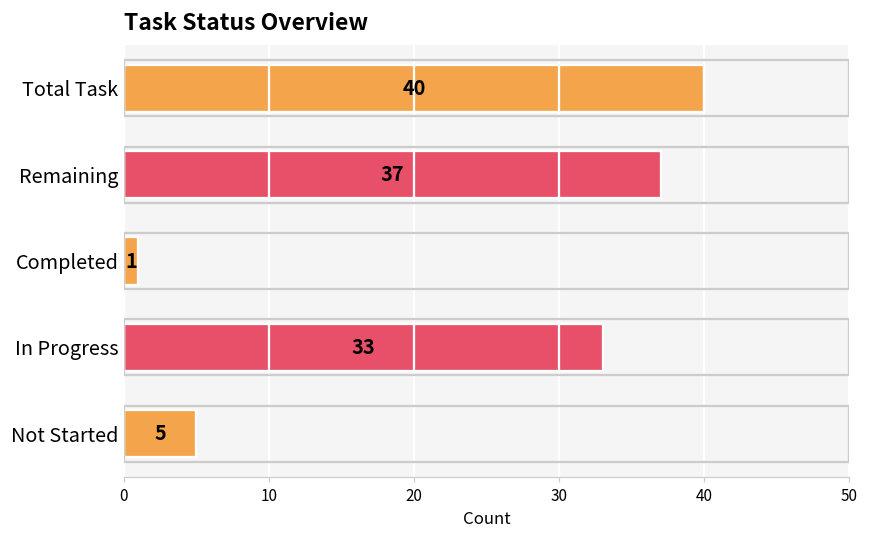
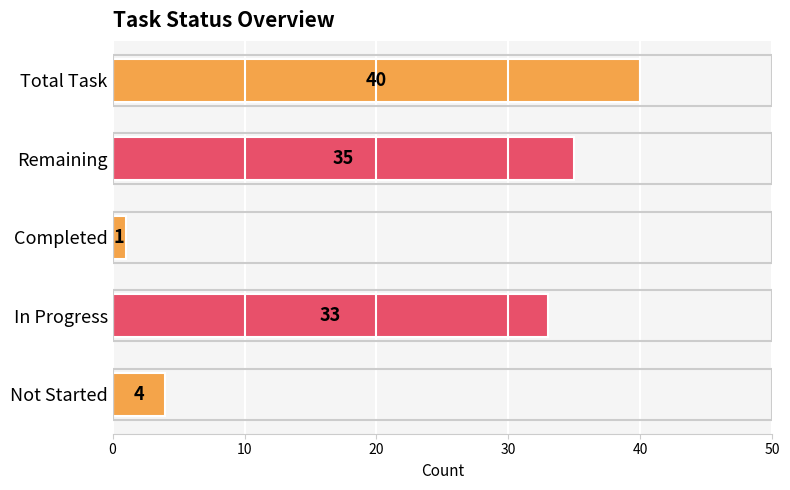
Remaining: 37 -> 35
Not Started: 5 -> 4
